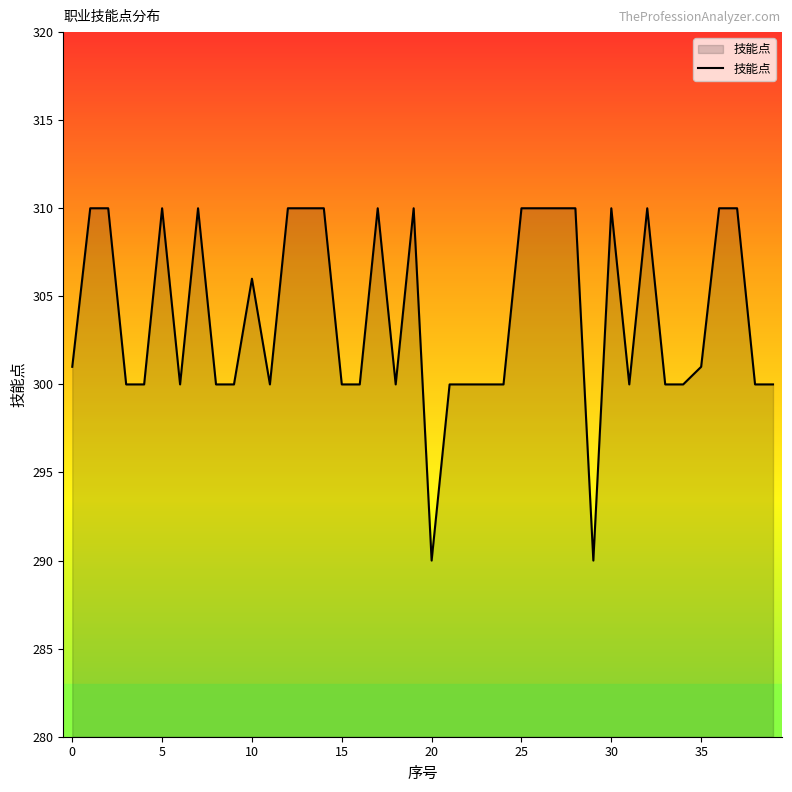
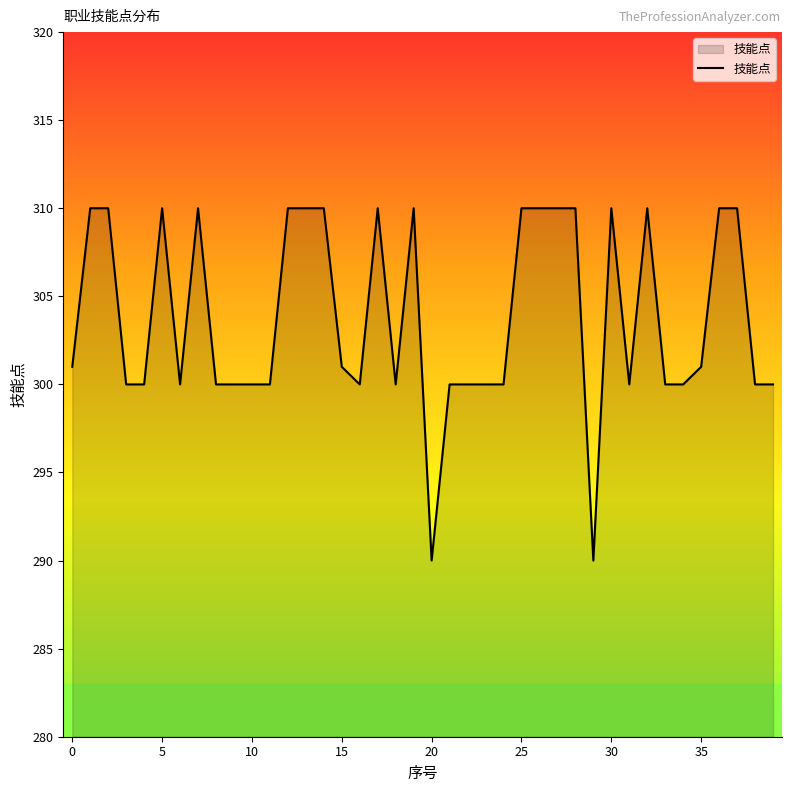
10: 306 -> 300
15: 300 -> 301
